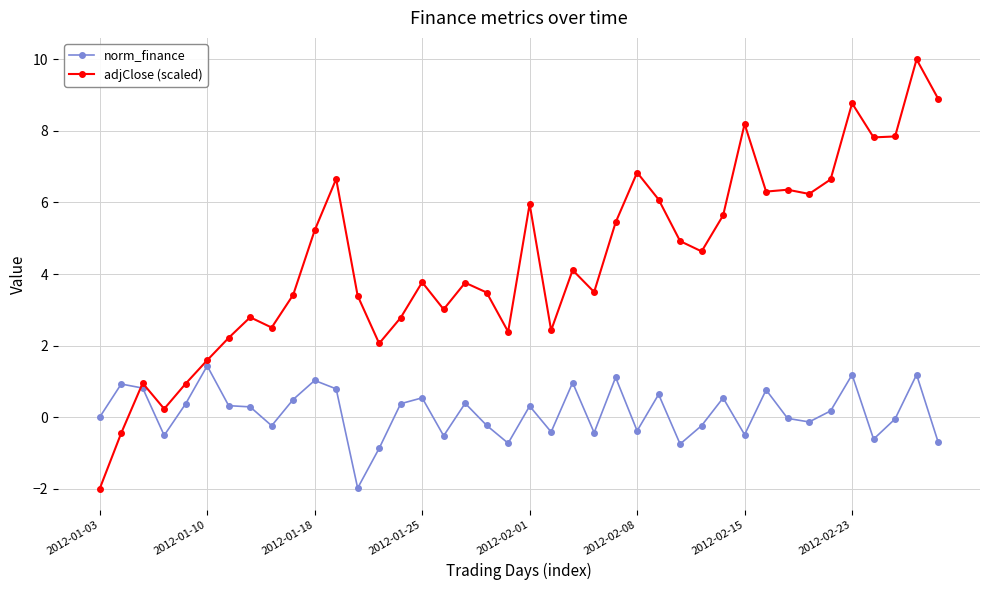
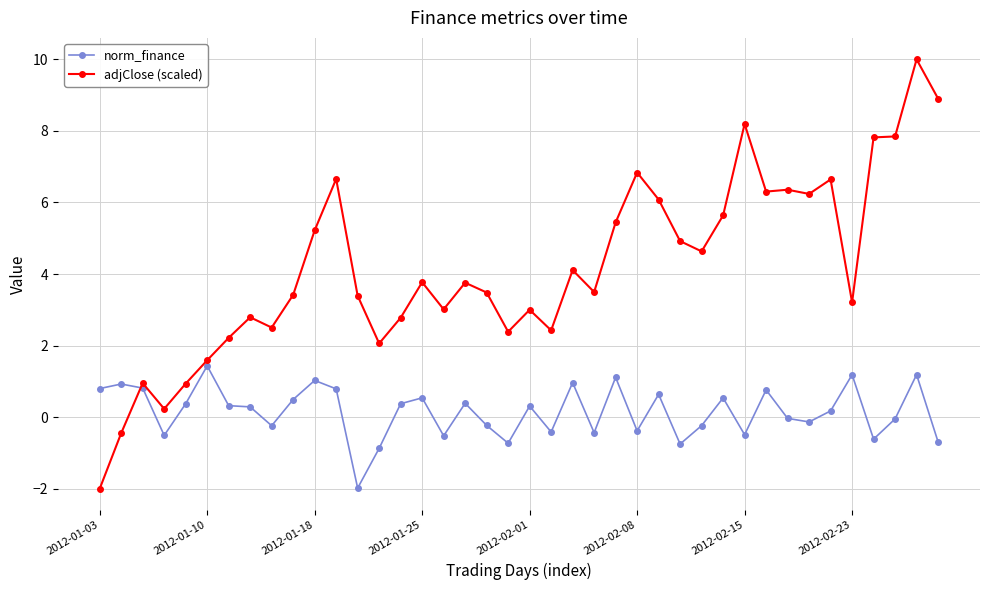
norm_finance, 2012-01-03: 0.0 -> 0.8
adjClose (scaled), 2012-02-01: 6.0 -> 3.0
adjClose (scaled), 2012-02-23: 8.8 -> 3.2
